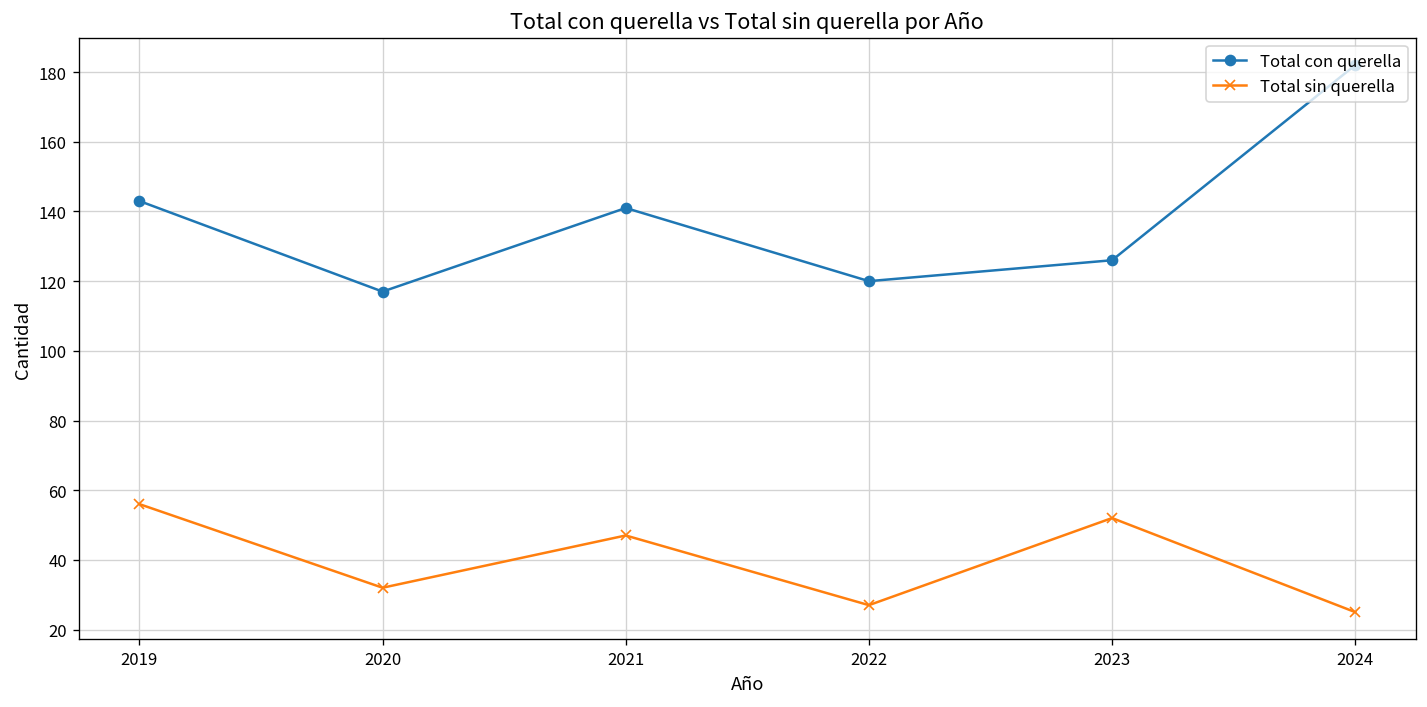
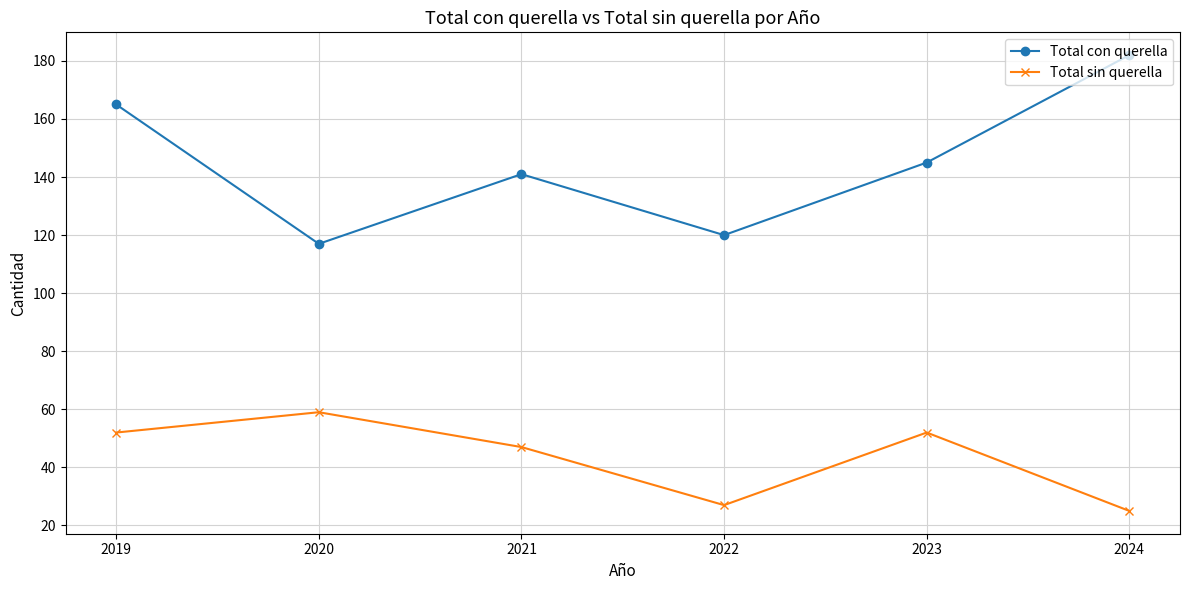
Total con querella, 2019: 143 -> 165
Total sin querella, 2019: 56 -> 52
Total sin querella, 2020: 32 -> 59
Total con querella, 2023: 126 -> 145
